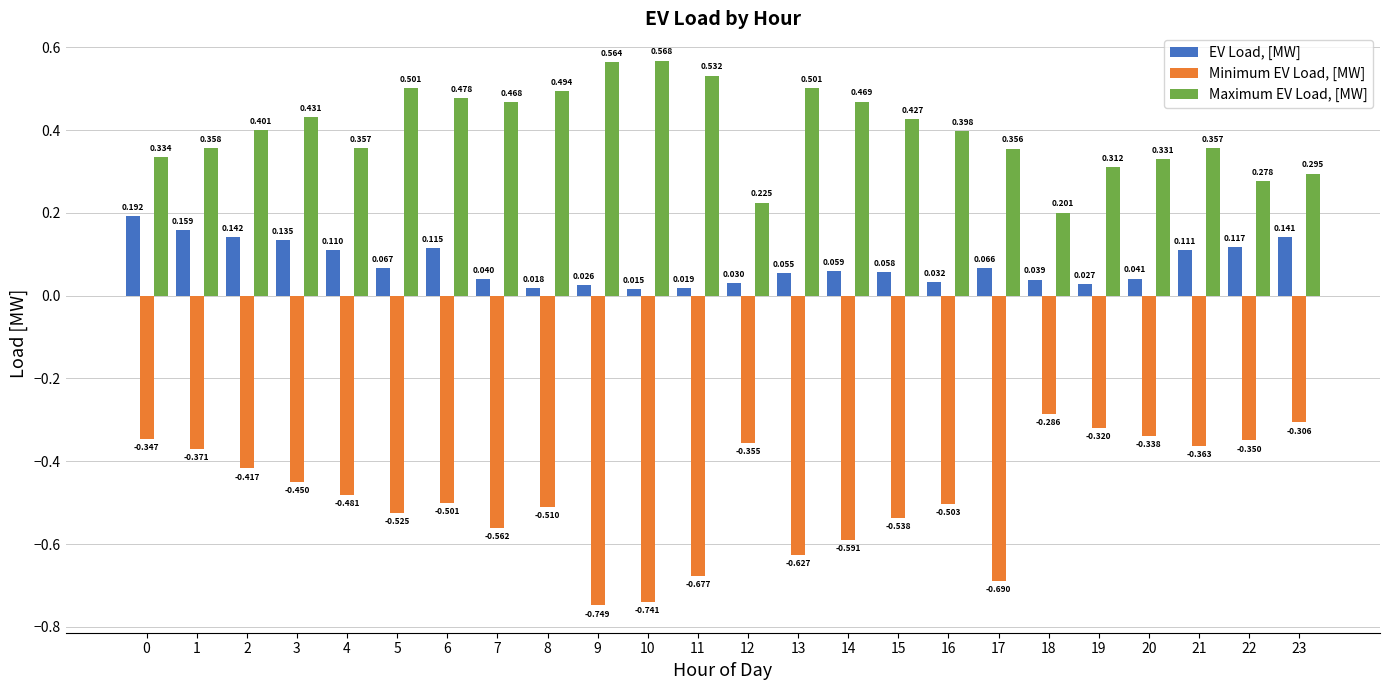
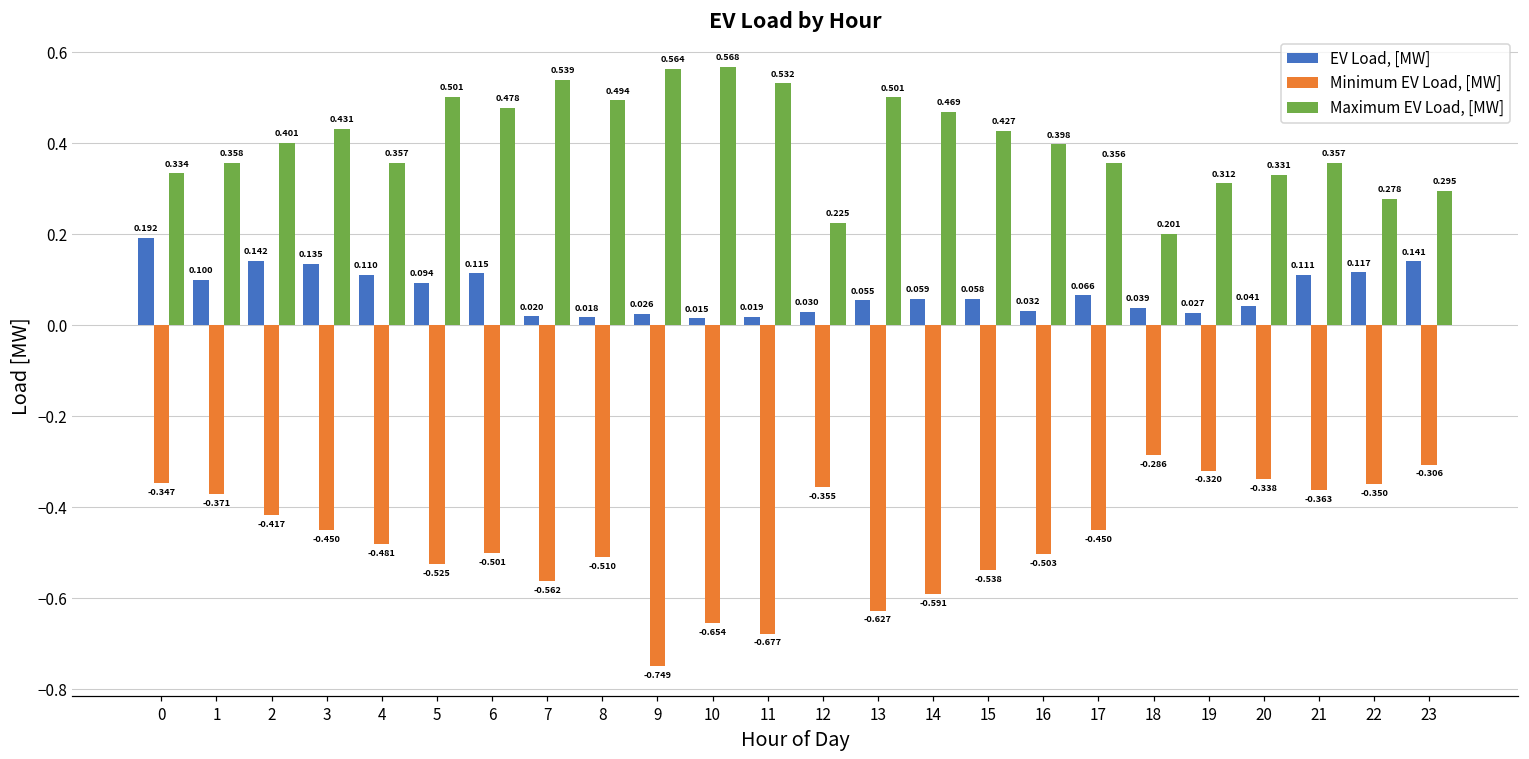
EV Load, [MW], 1: 0.159 -> 0.100
EV Load, [MW], 5: 0.067 -> 0.094
EV Load, [MW], 7: 0.040 -> 0.020
Maximum EV Load, [MW], 7: 0.468 -> 0.539
Minimum EV Load, [MW], 10: -0.741 -> -0.654
Minimum EV Load, [MW], 17: -0.690 -> -0.450
